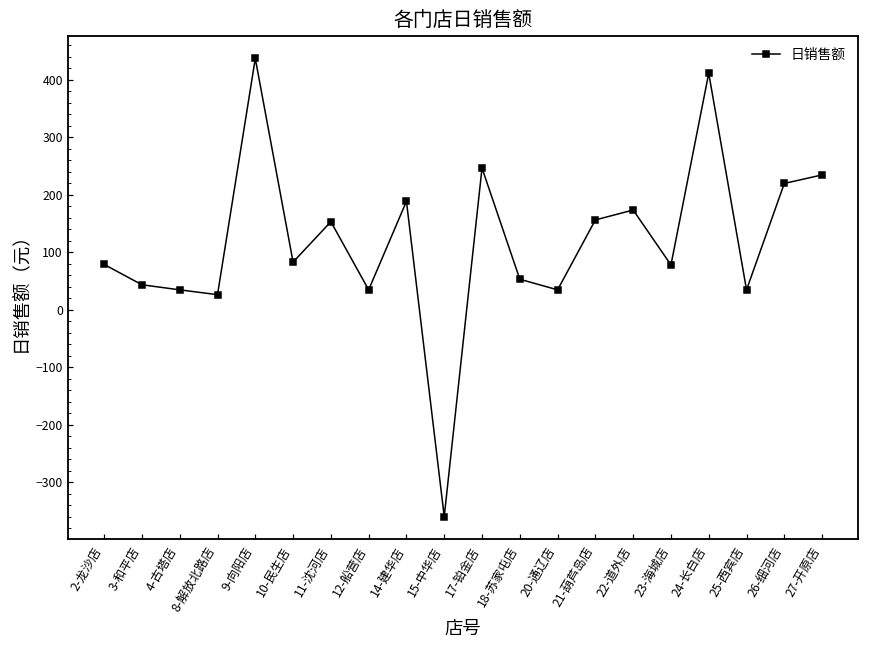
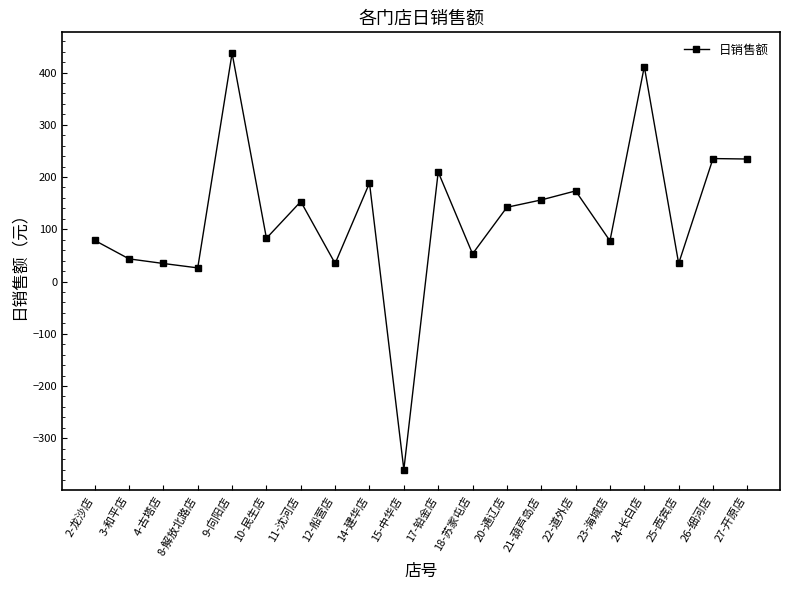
17-铂金店: 250 -> 210
20-通辽店: 30 -> 140
26-细河店: 220 -> 240
